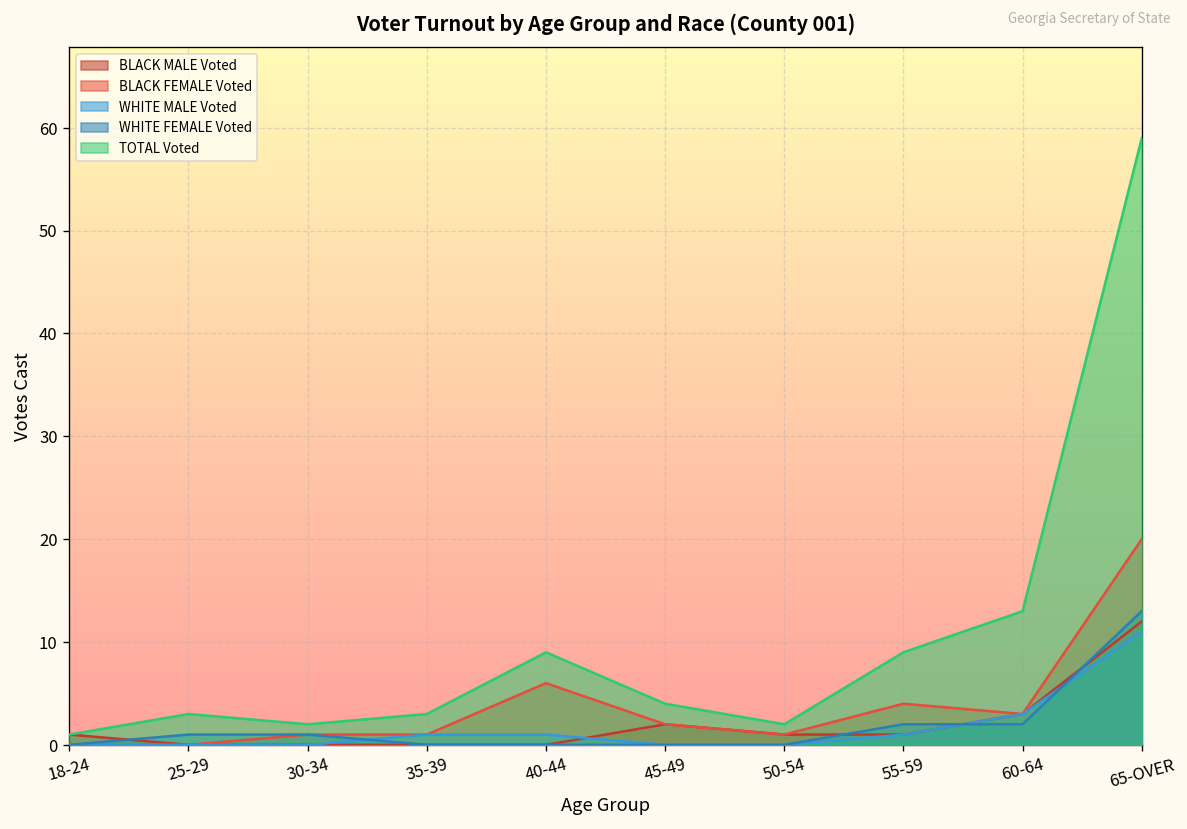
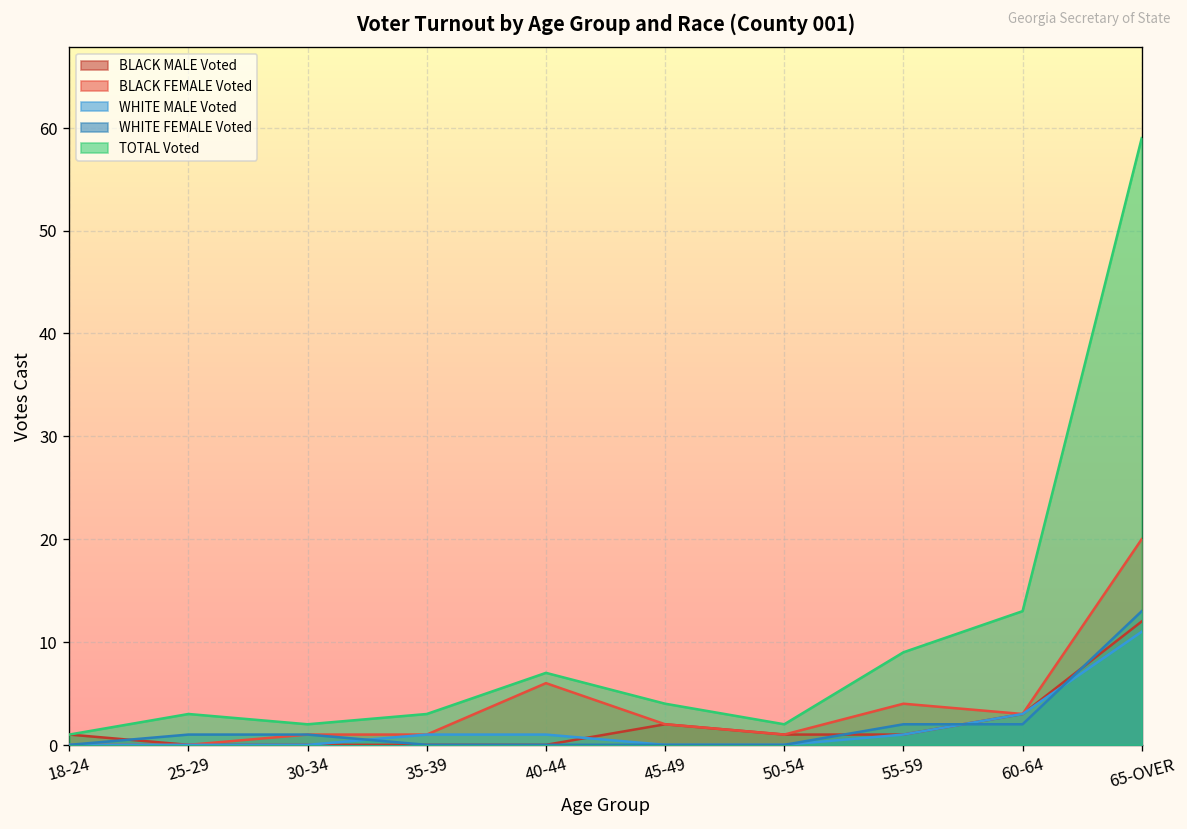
TOTAL Voted, 40-44: 9 -> 7
